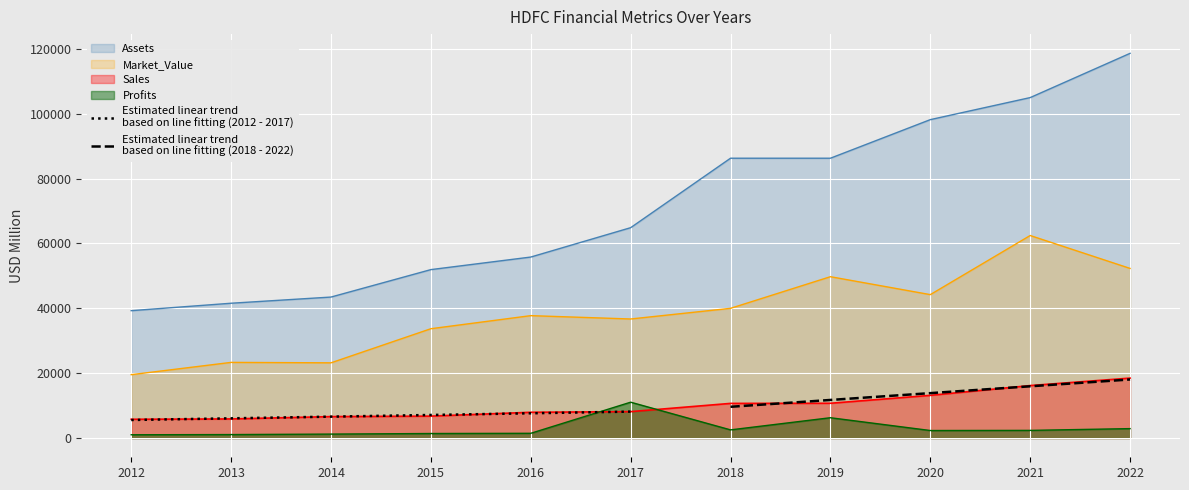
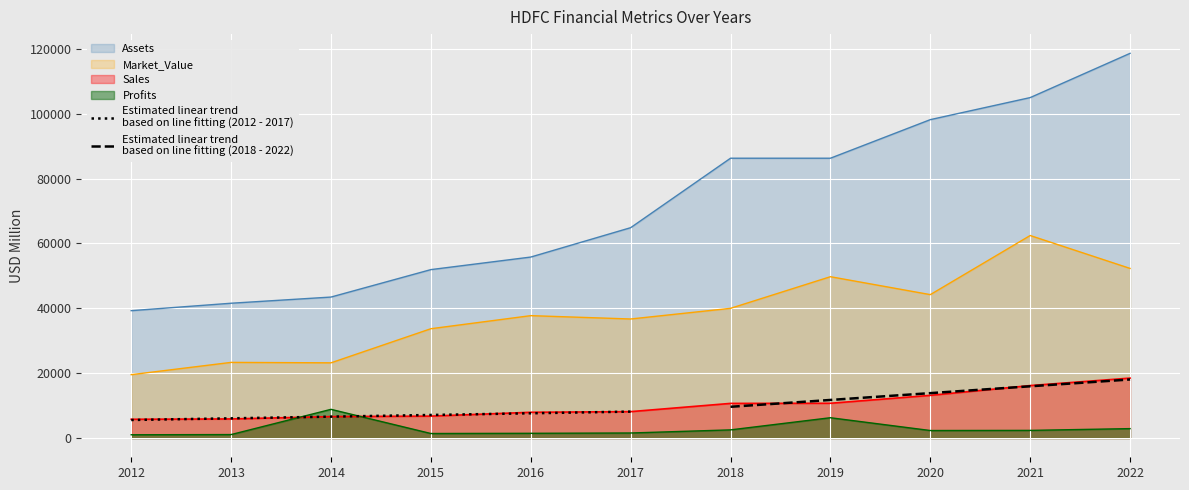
Profits, 2014: 1000 -> 9000
Profits, 2017: 11000 -> 2000
